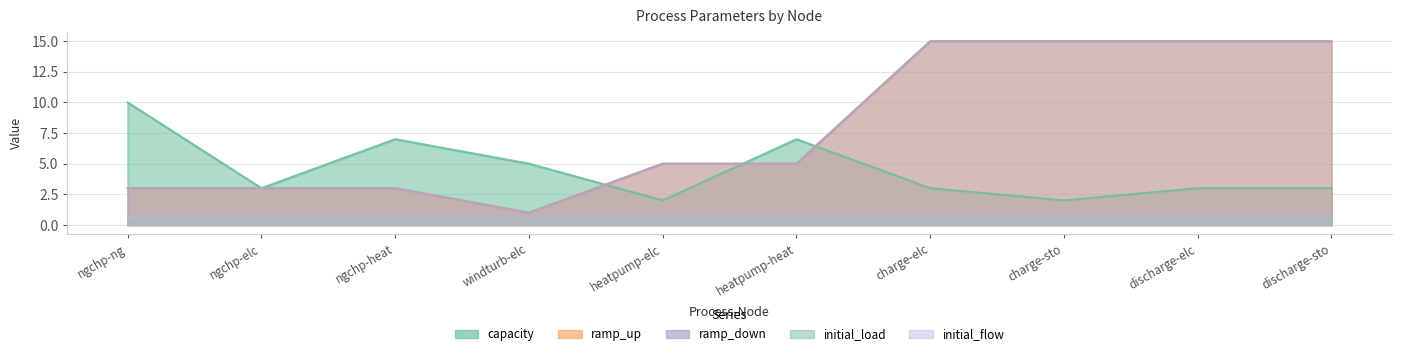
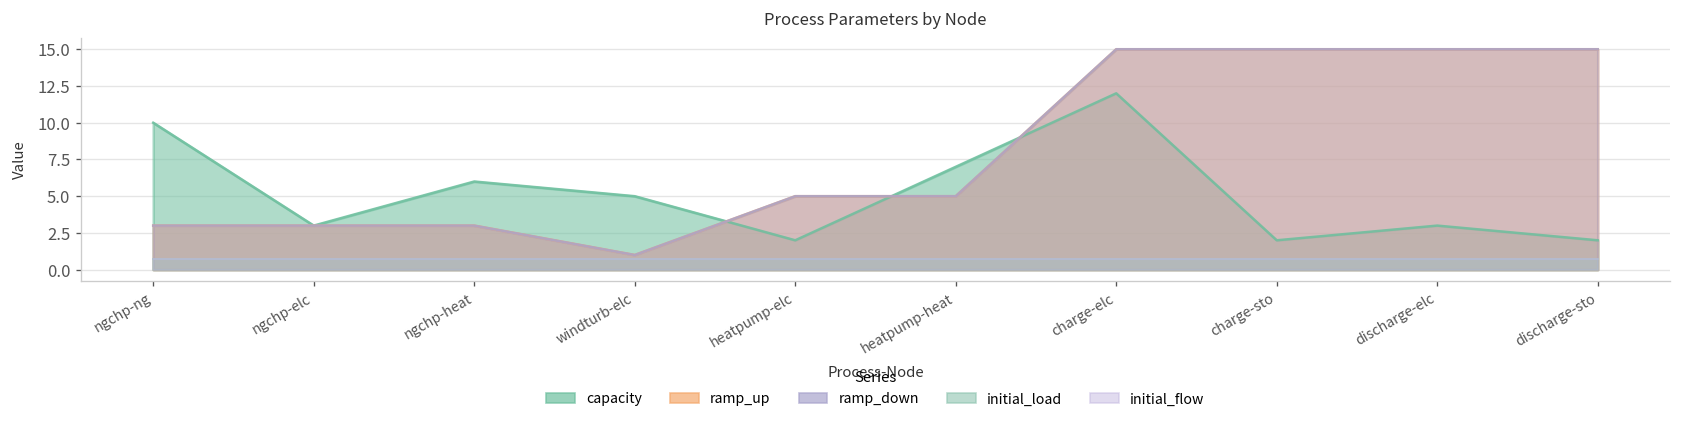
capacity, ngchp-heat: 7 -> 6
capacity, charge-elc: 3 -> 12
capacity, discharge-sto: 3 -> 2
